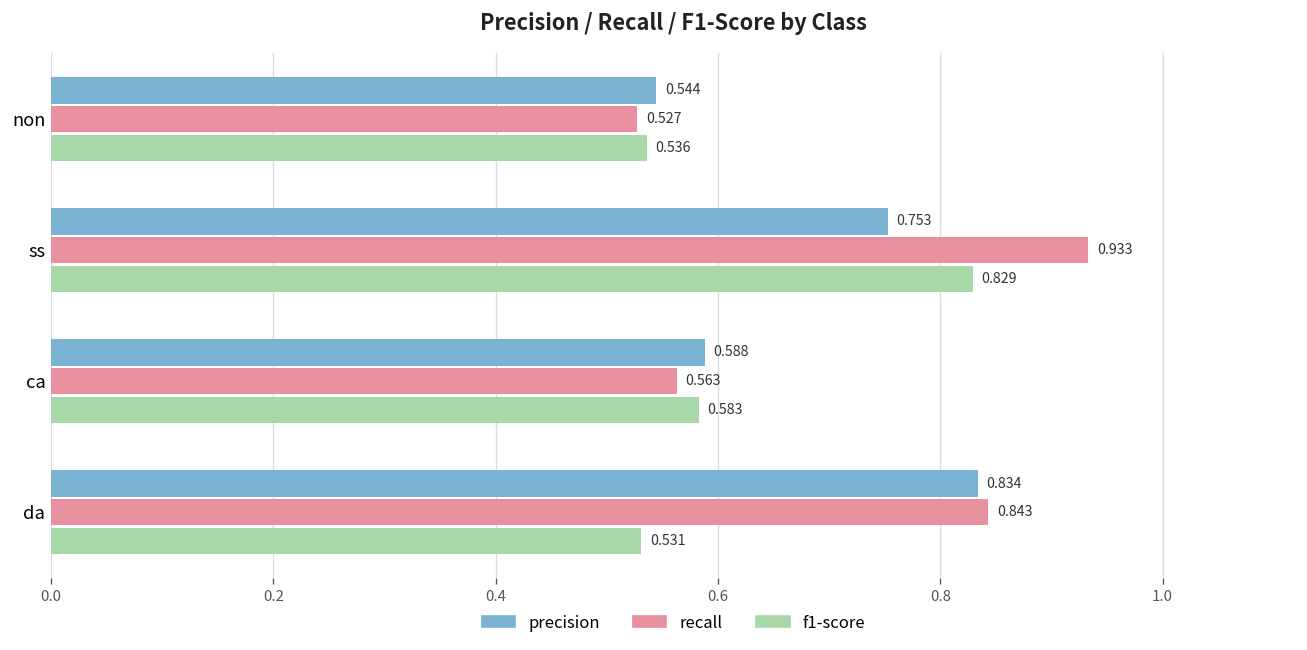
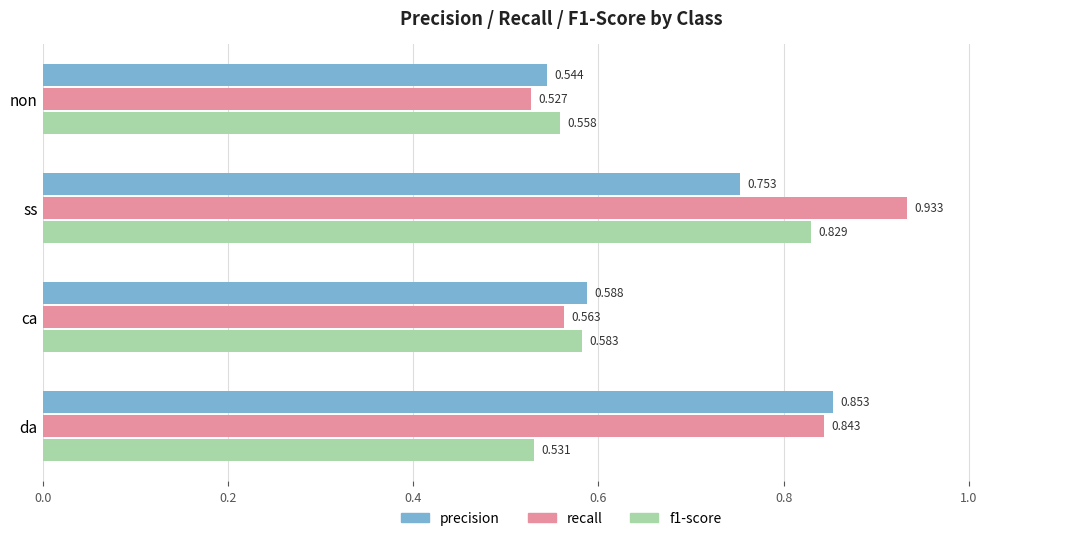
f1-score, non: 0.536 -> 0.558
precision, da: 0.834 -> 0.853
